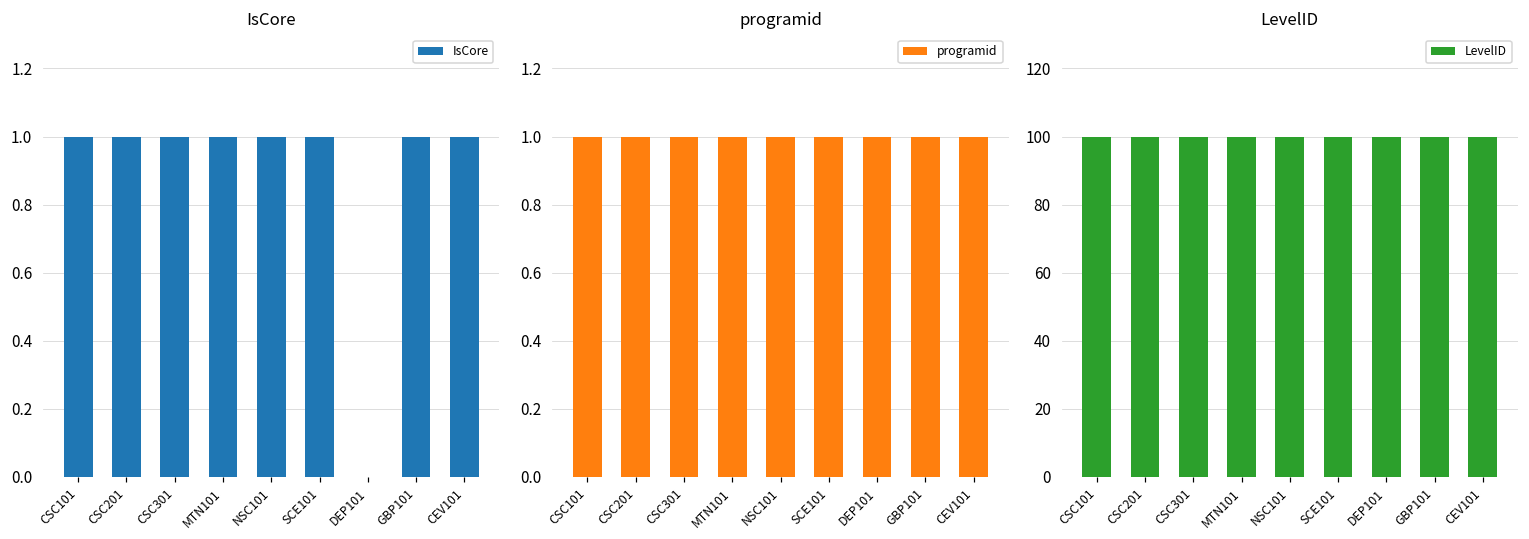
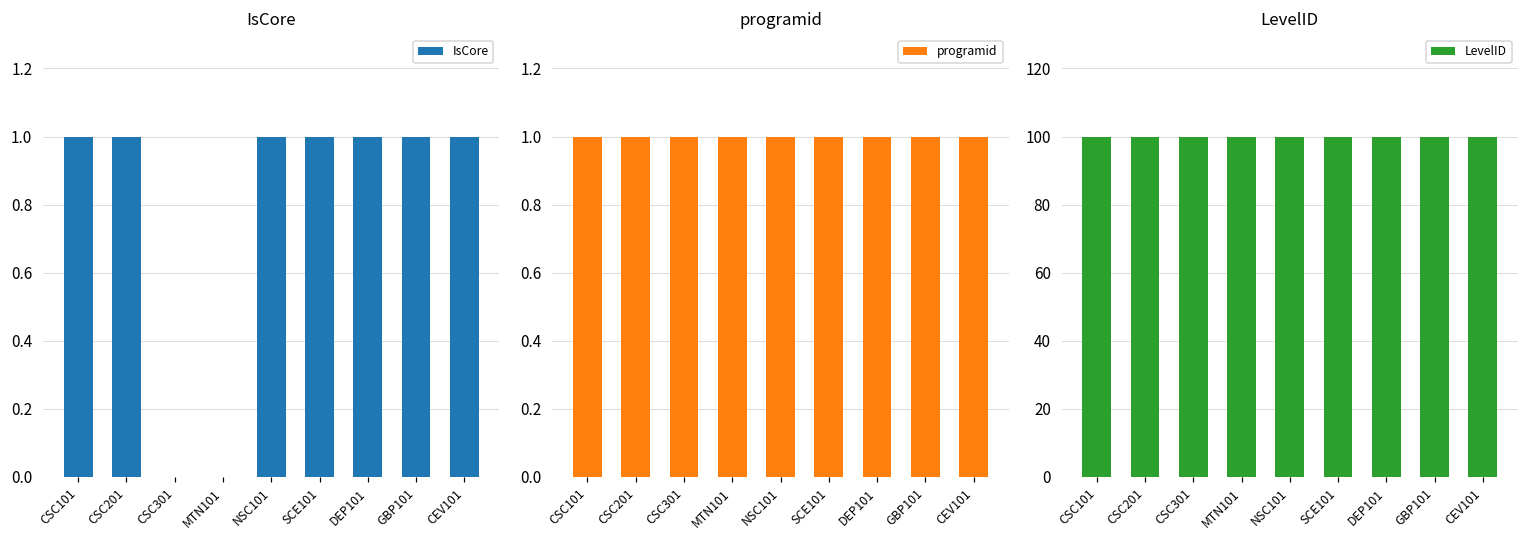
IsCore, CSC301: 1 -> 0
IsCore, MTN101: 1 -> 0
IsCore, DEP101: 0 -> 1
